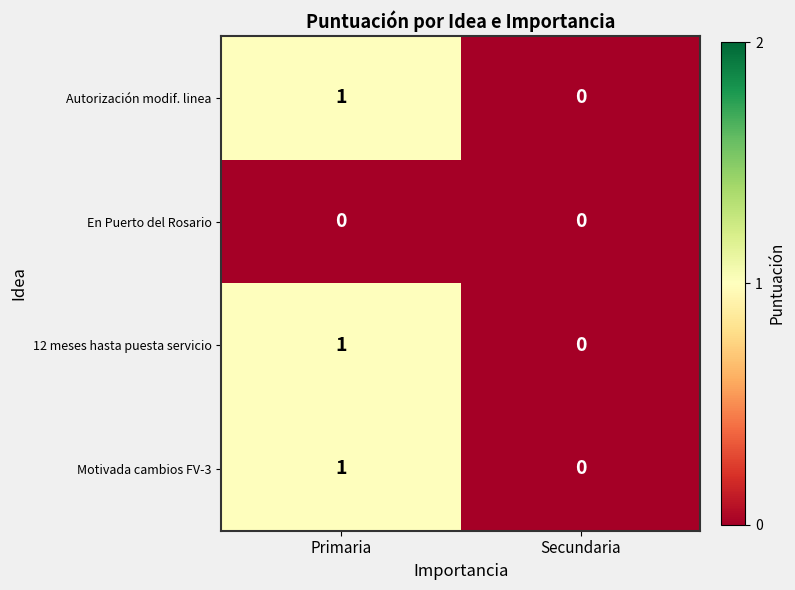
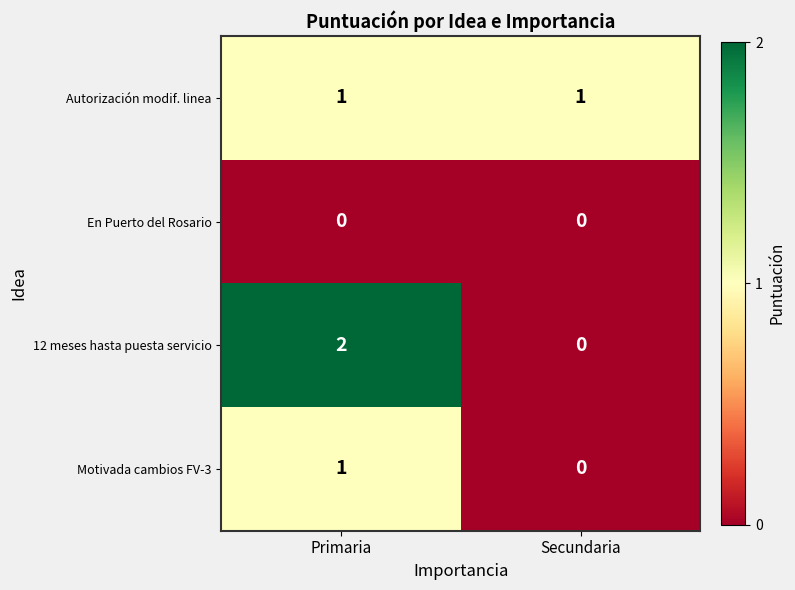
Autorización modif. linea, Secundaria: 0 -> 1
12 meses hasta puesta servicio, Primaria: 1 -> 2
